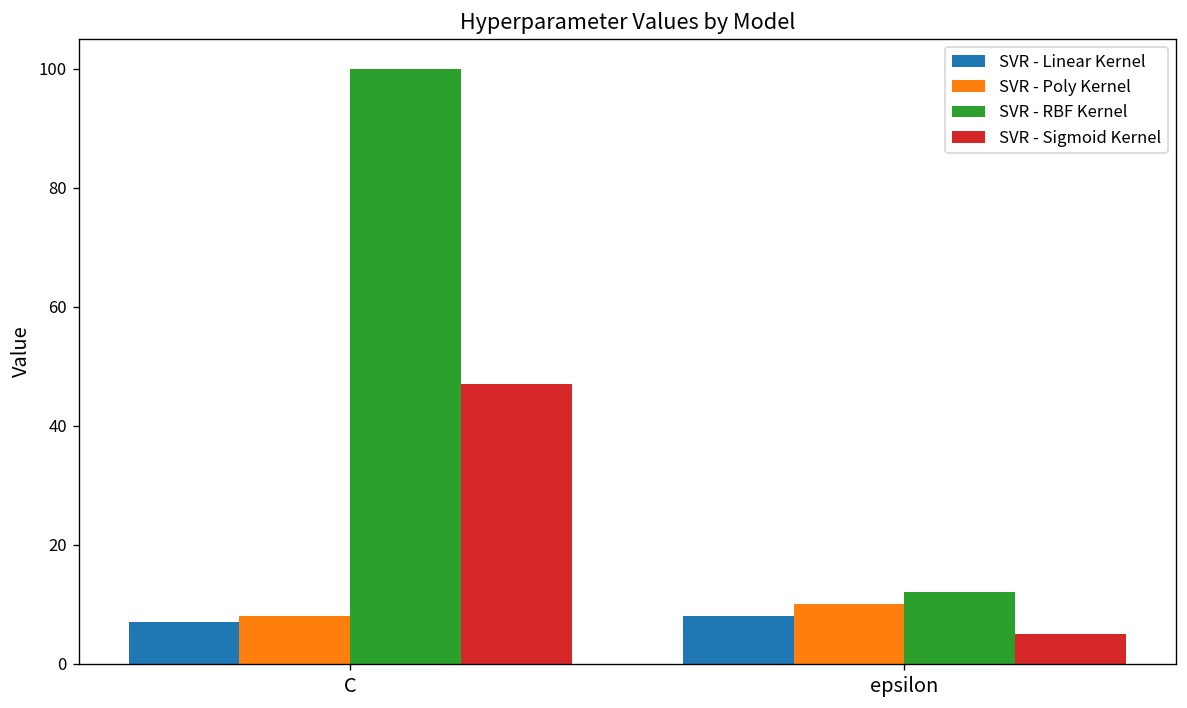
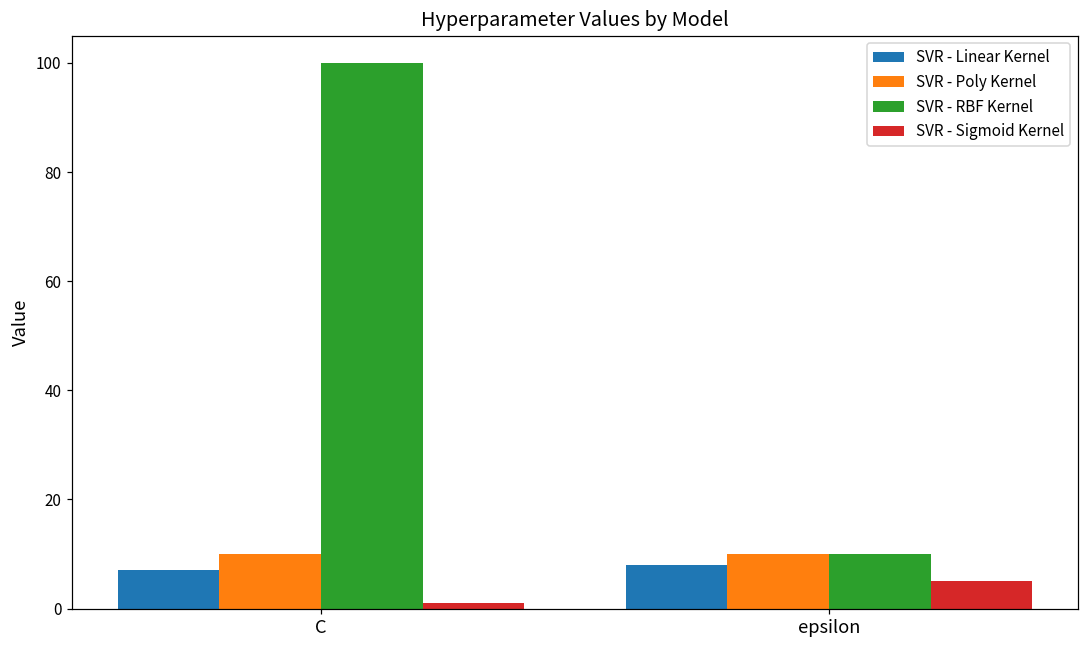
SVR - Poly Kernel, C: 8 -> 10
SVR - Sigmoid Kernel, C: 47 -> 1
SVR - RBF Kernel, epsilon: 12 -> 10
